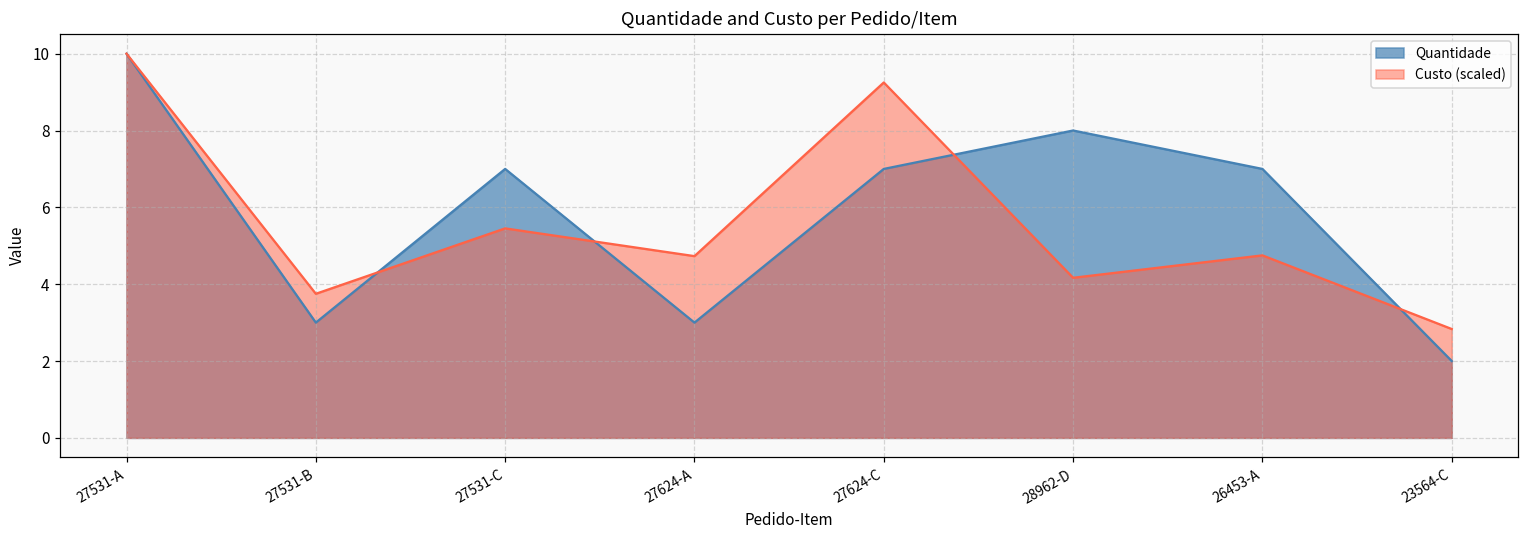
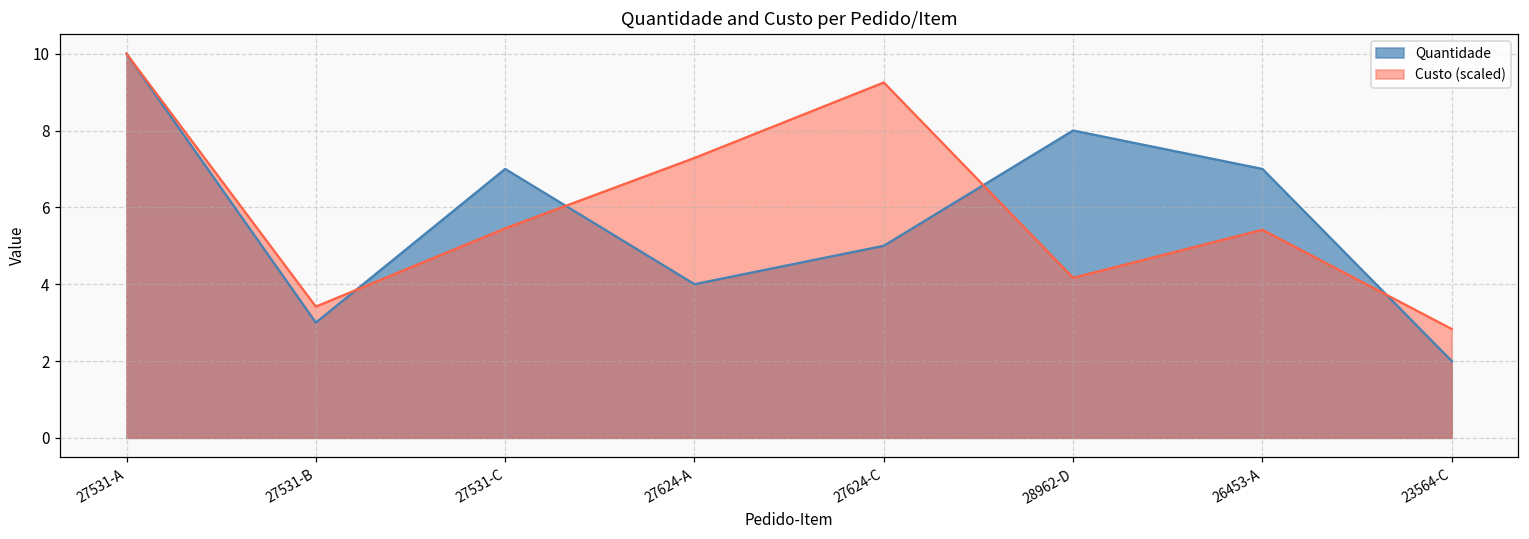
Custo (scaled), 27531-B: 3.8 -> 3.4
Quantidade, 27624-A: 3 -> 4
Custo (scaled), 27624-A: 4.7 -> 7.3
Quantidade, 27624-C: 7 -> 5
Custo (scaled), 26453-A: 4.8 -> 5.4
